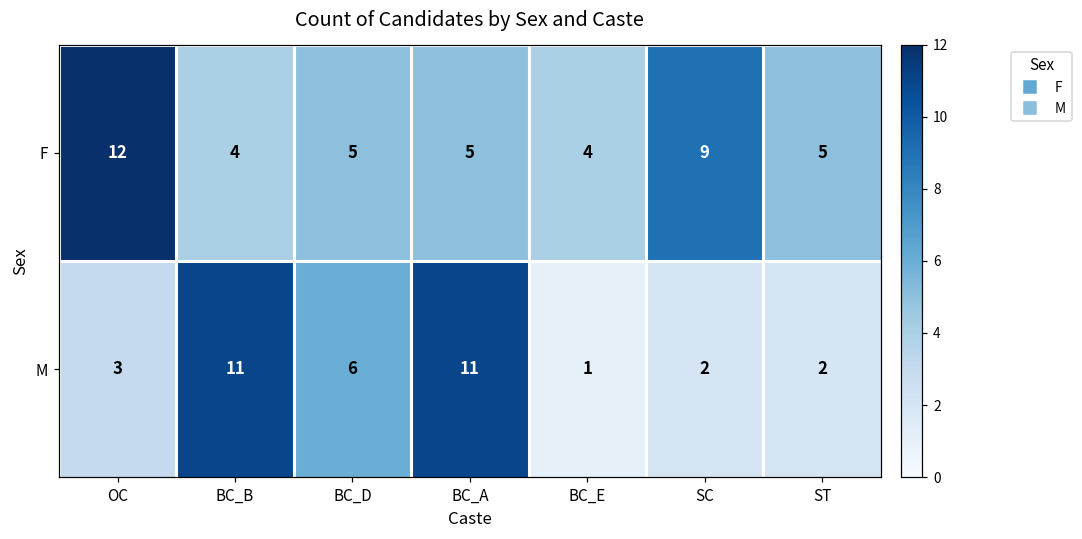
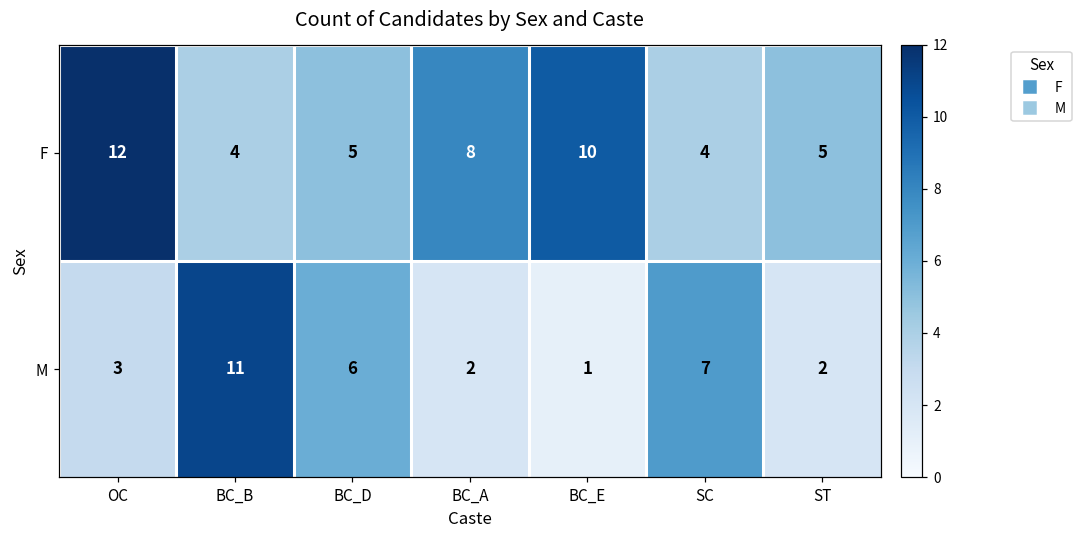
F, BC_A: 5 -> 8
F, BC_E: 4 -> 10
F, SC: 9 -> 4
M, BC_A: 11 -> 2
M, SC: 2 -> 7
